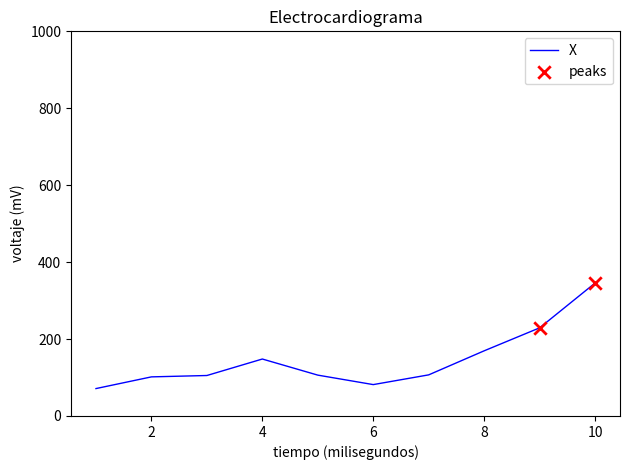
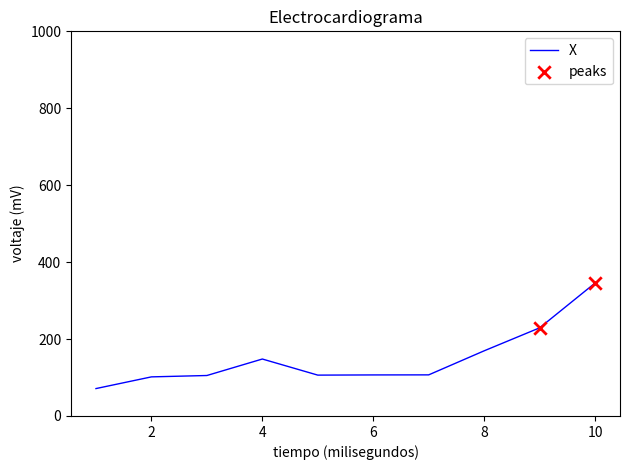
X, 6: 80 -> 110
